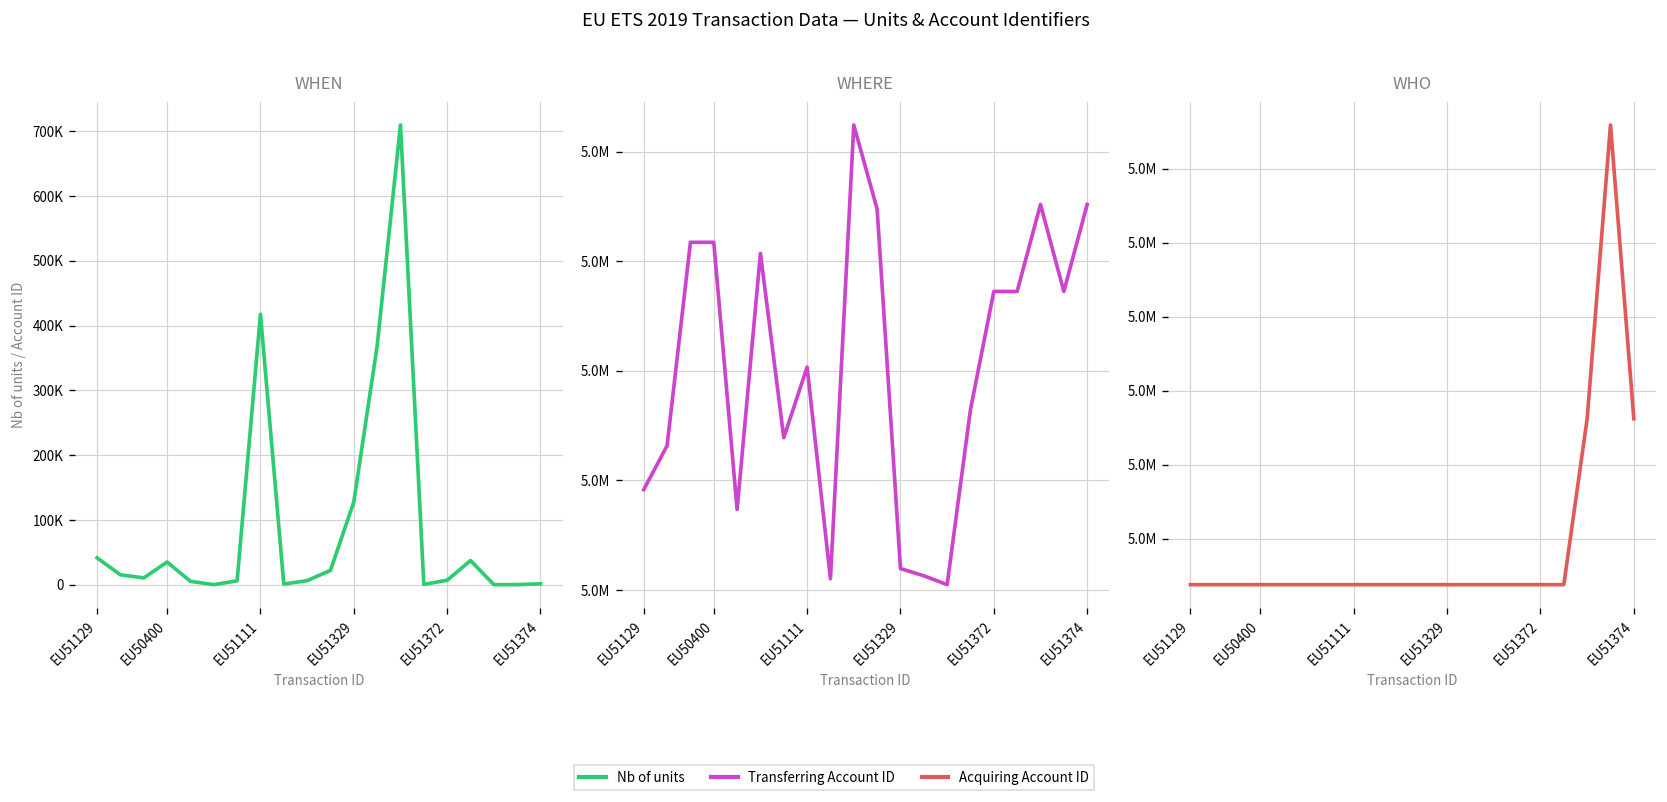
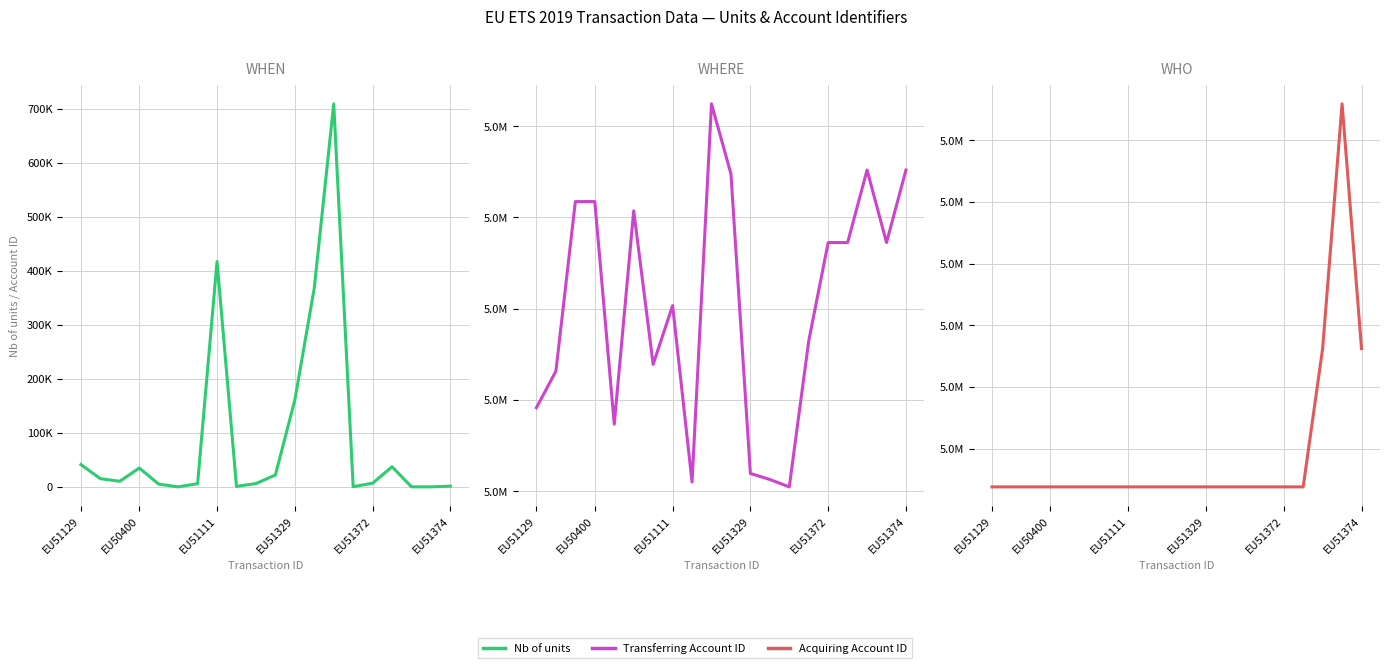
WHEN, EU51329: 130000 -> 160000
